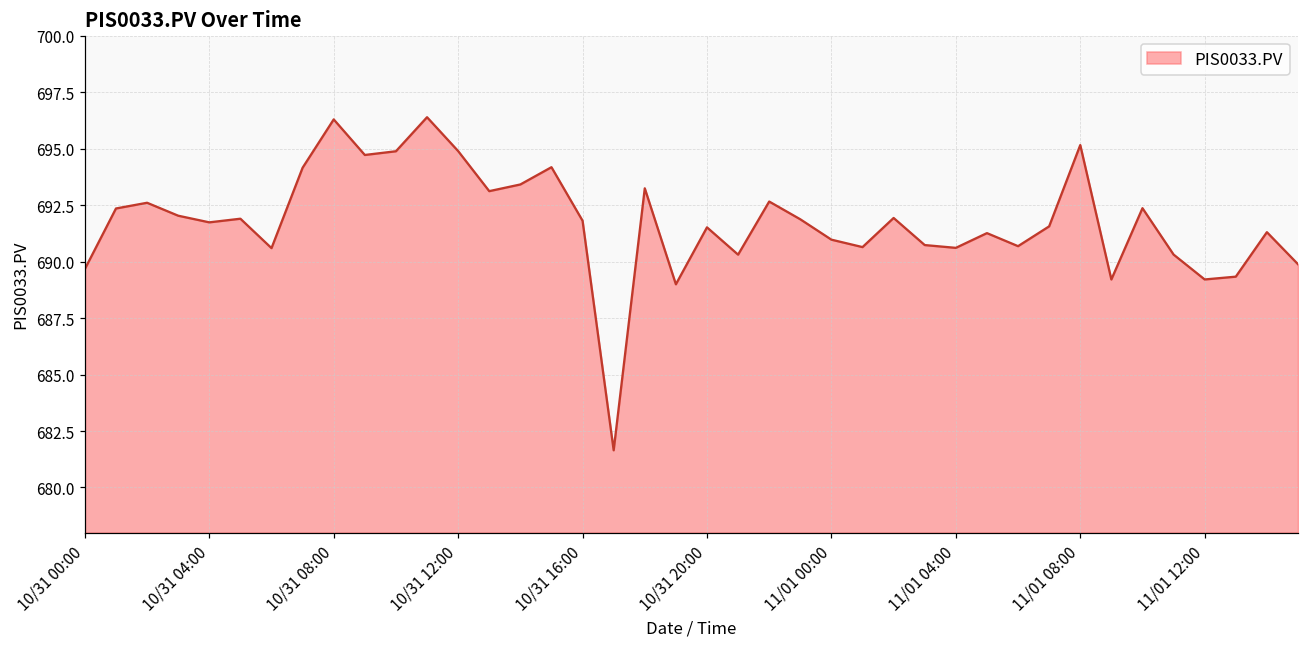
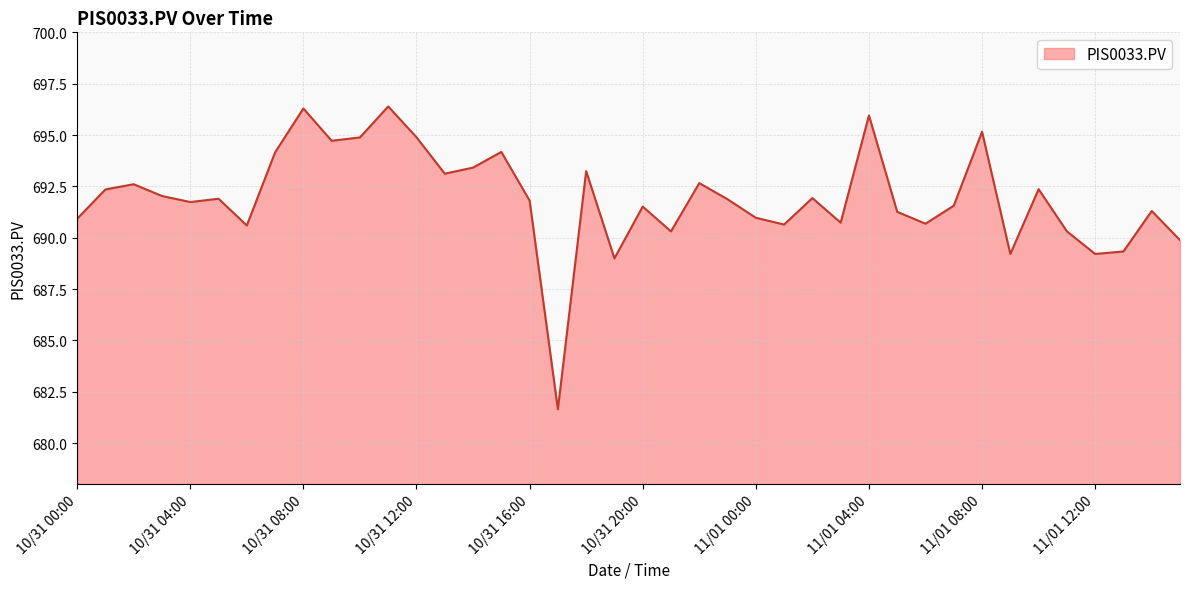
10/31 00:00: 689.7 -> 690.9
11/01 04:00: 690.6 -> 696.0
